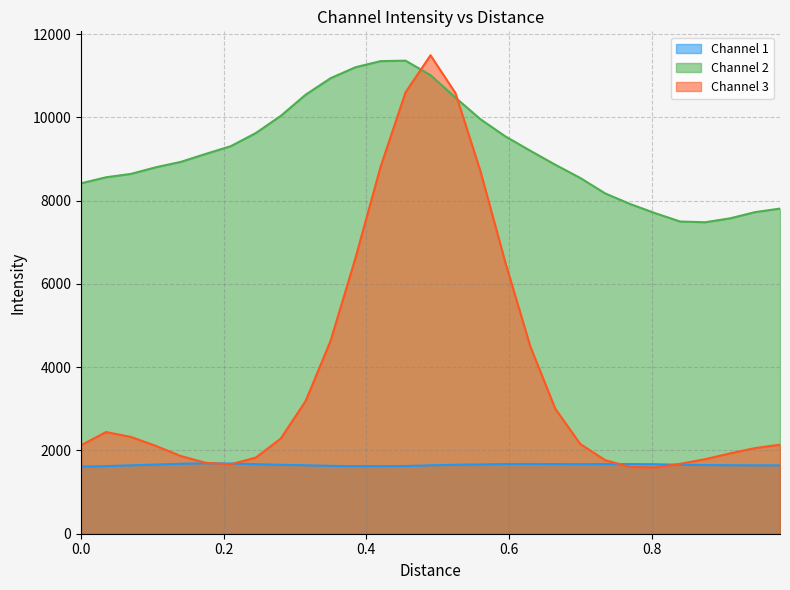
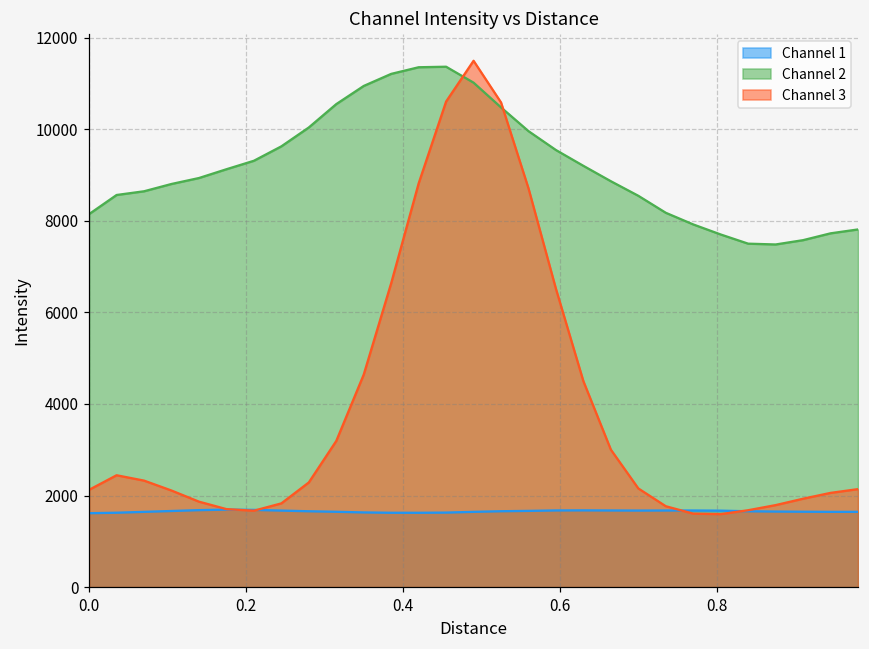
Channel 2, 0.0: 8400 -> 8100
